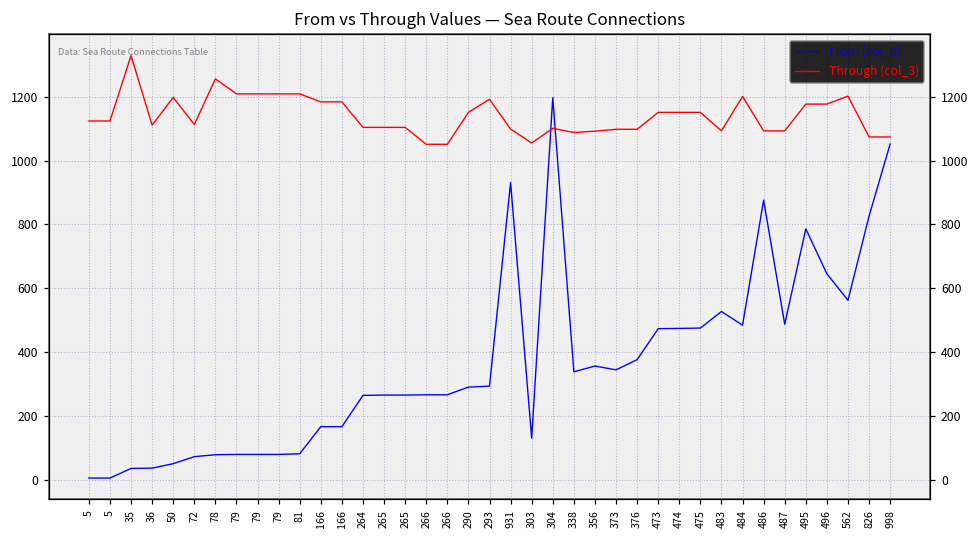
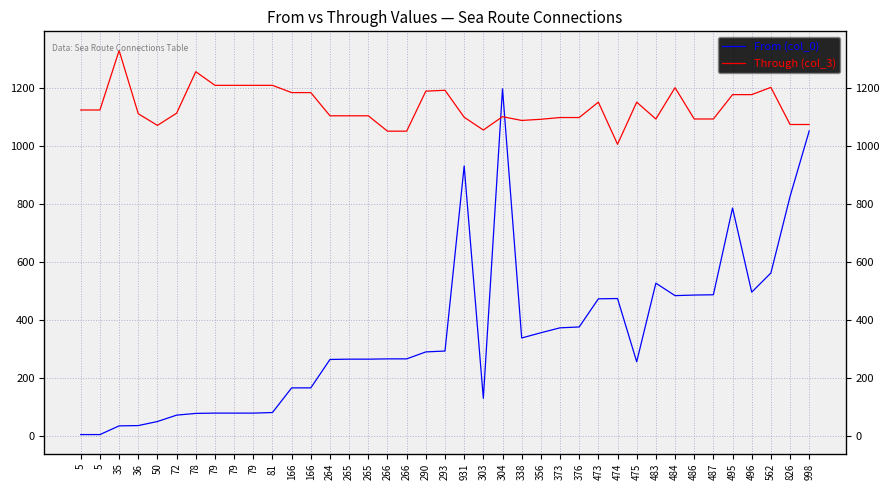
Through (col_3), 50: 1200 -> 1070
Through (col_3), 290: 1150 -> 1190
From (col_0), 373: 340 -> 370
Through (col_3), 474: 1150 -> 1010
From (col_0), 475: 480 -> 260
From (col_0), 486: 880 -> 490
From (col_0), 496: 650 -> 500
